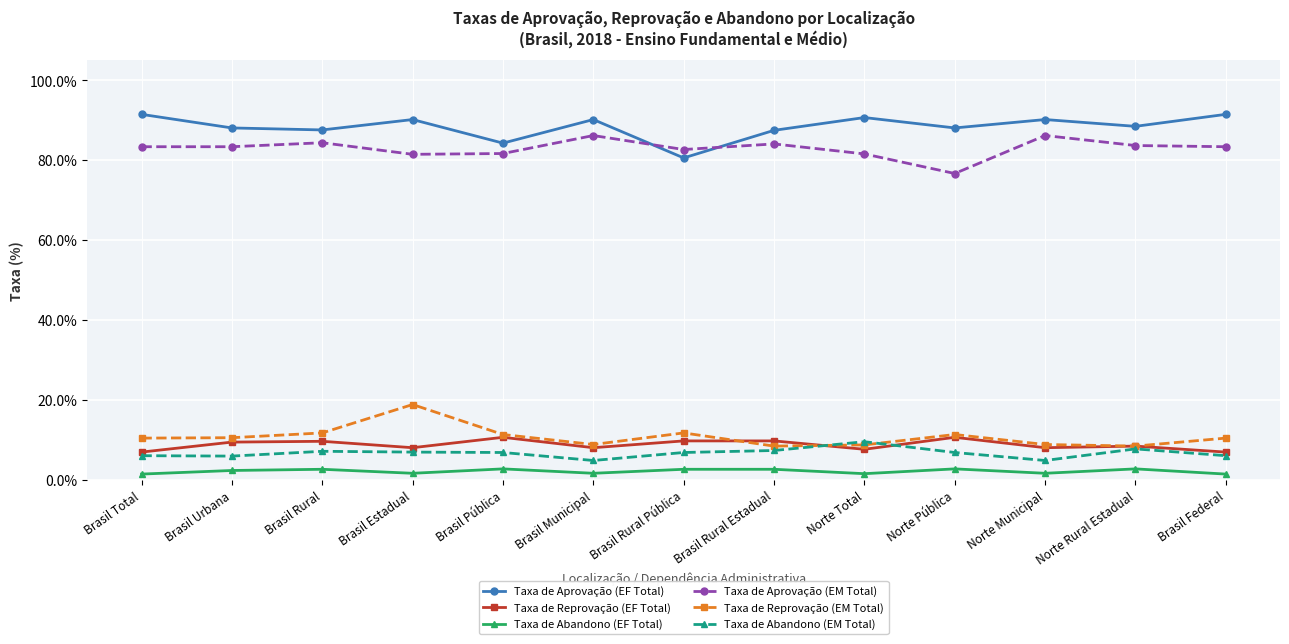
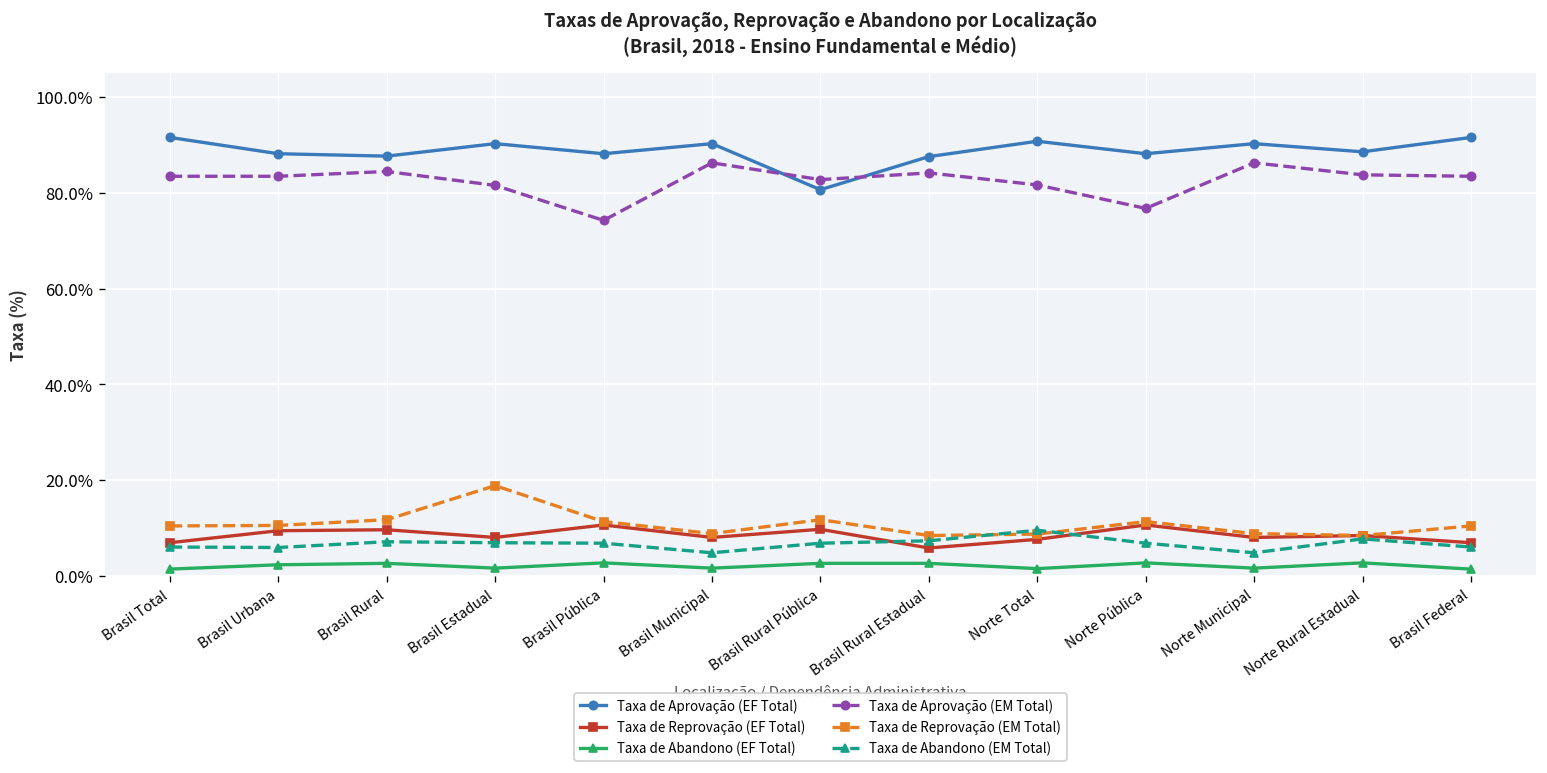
Taxa de Aprovação (EF Total), Brasil Pública: 84% -> 88%
Taxa de Aprovação (EM Total), Brasil Pública: 82% -> 74%
Taxa de Reprovação (EF Total), Brasil Rural Estadual: 10% -> 6%
